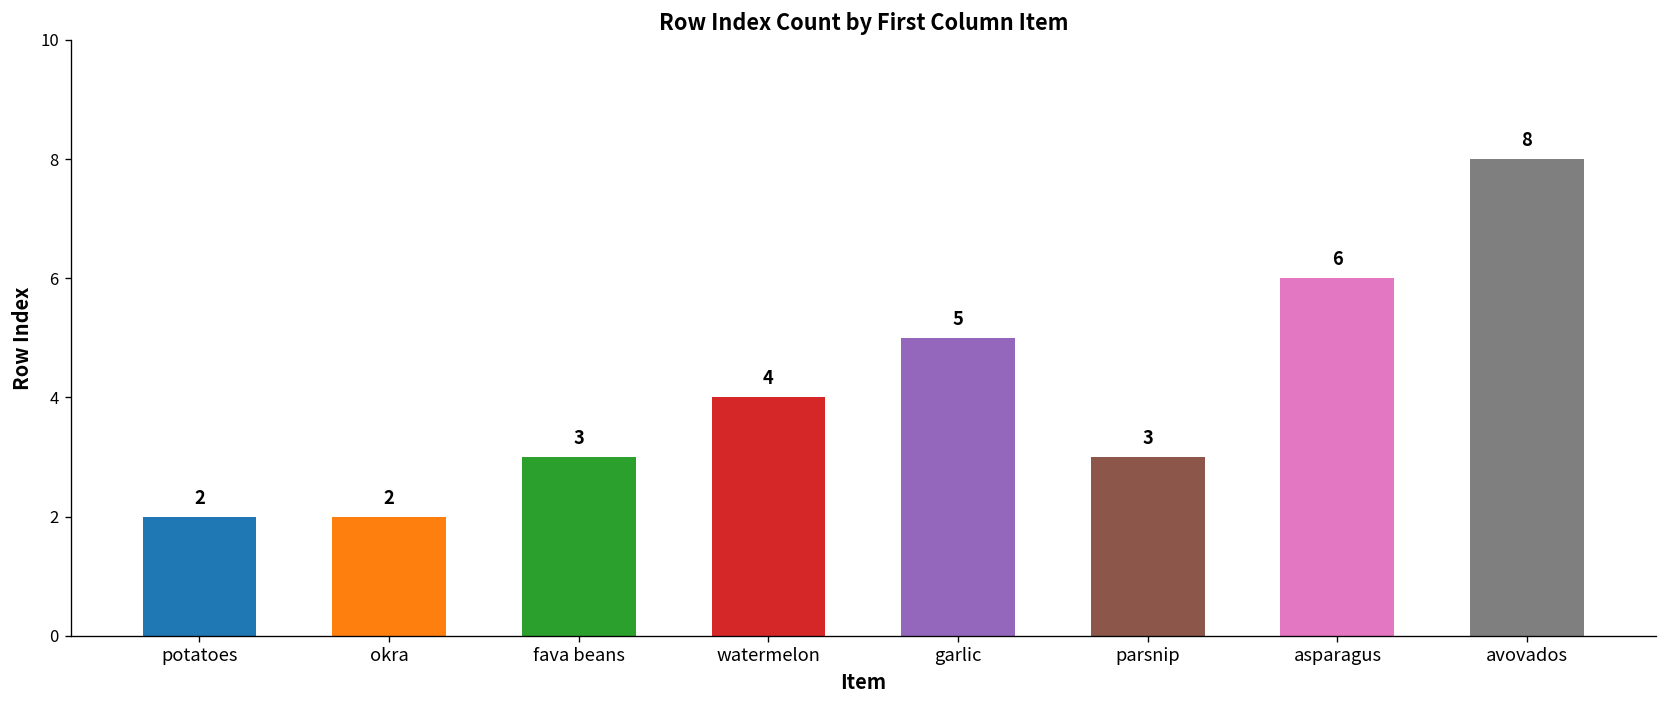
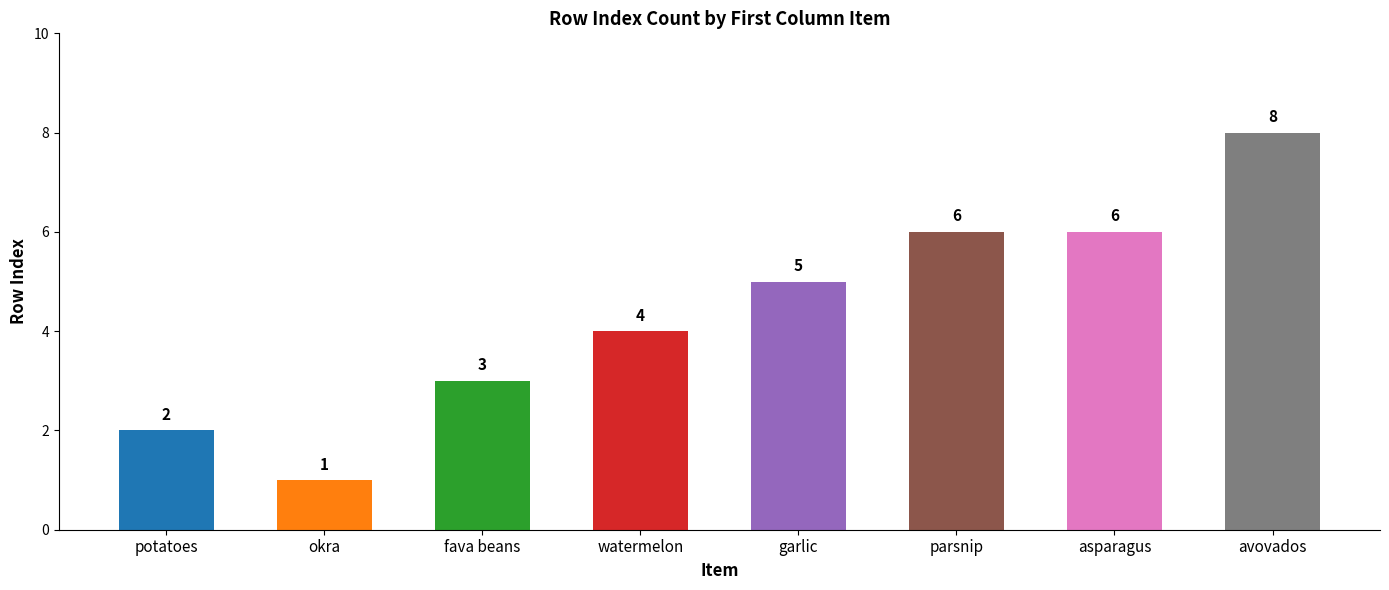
okra: 2 -> 1
parsnip: 3 -> 6
